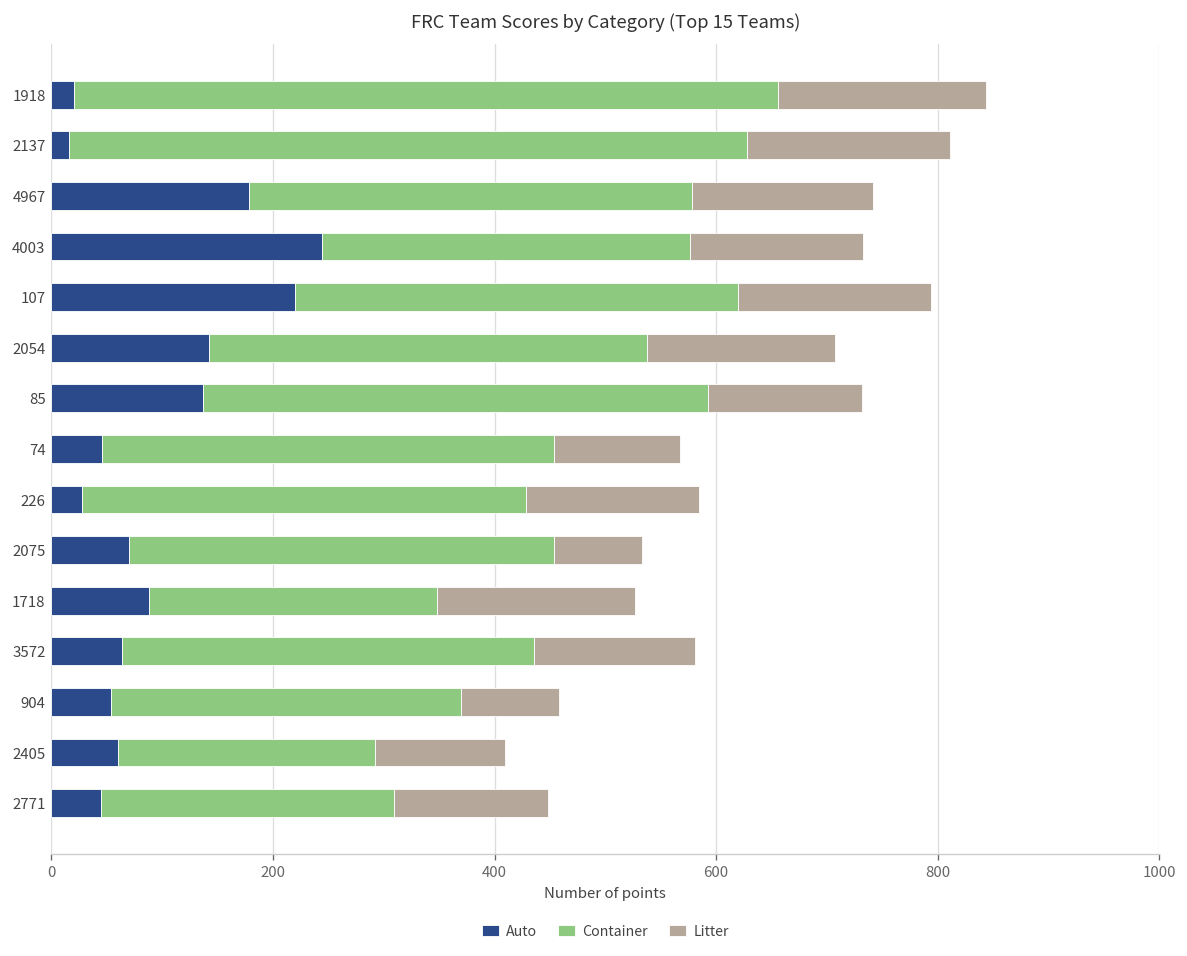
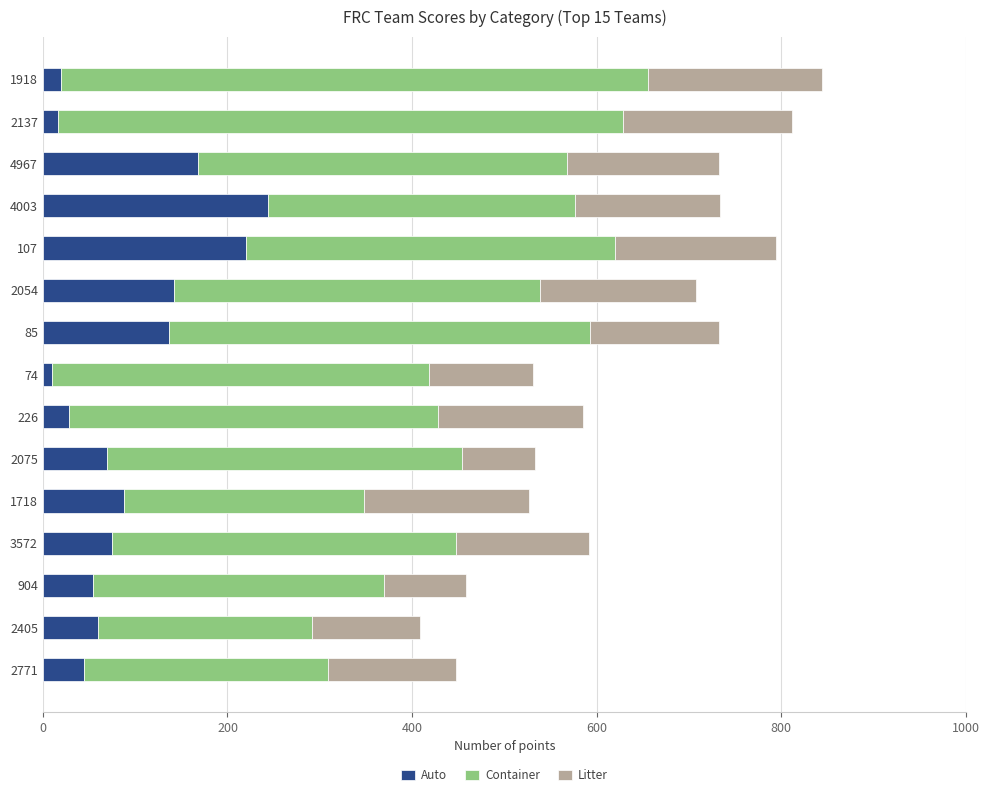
Auto, 4967: 180 -> 170
Auto, 74: 50 -> 10
Auto, 3572: 60 -> 80
